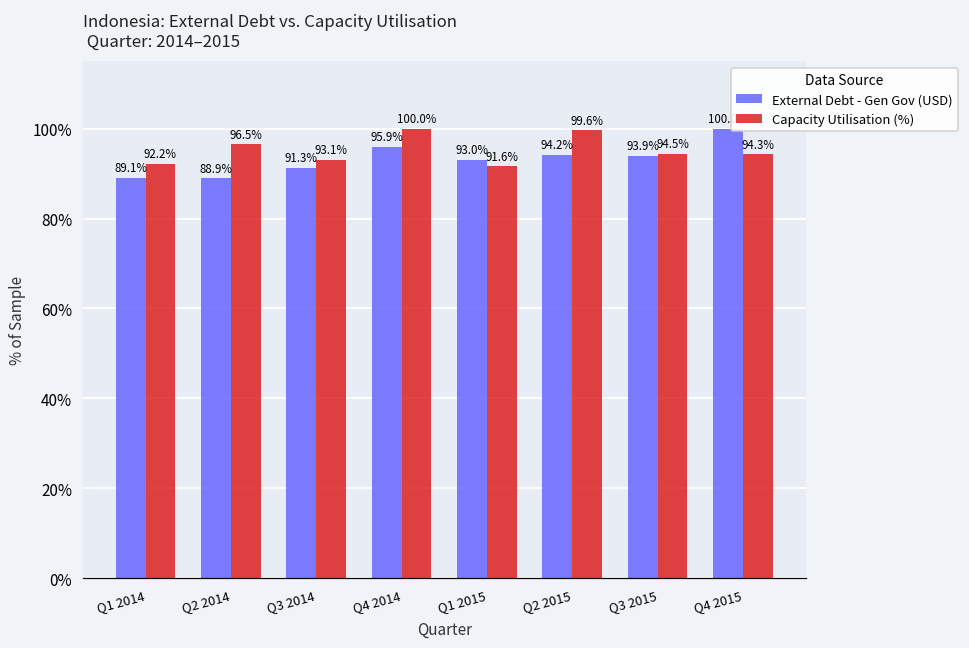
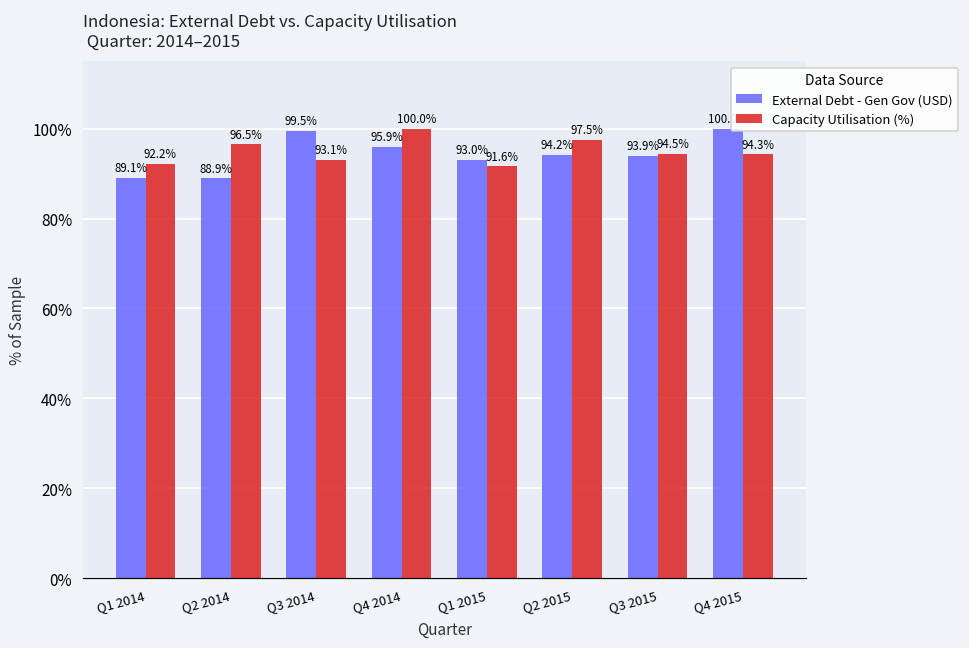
External Debt - Gen Gov (USD), Q3 2014: 91.3% -> 99.5%
Capacity Utilisation (%), Q2 2015: 99.6% -> 97.5%
